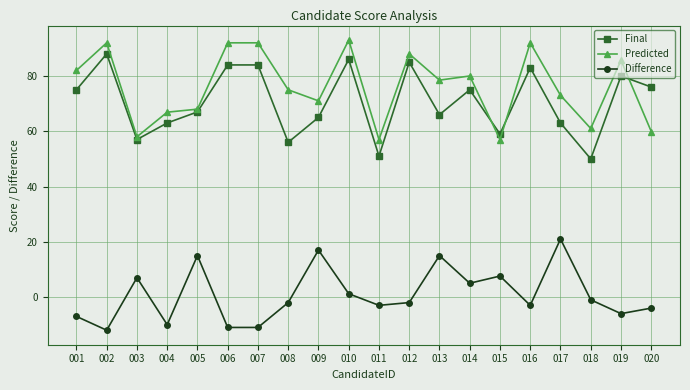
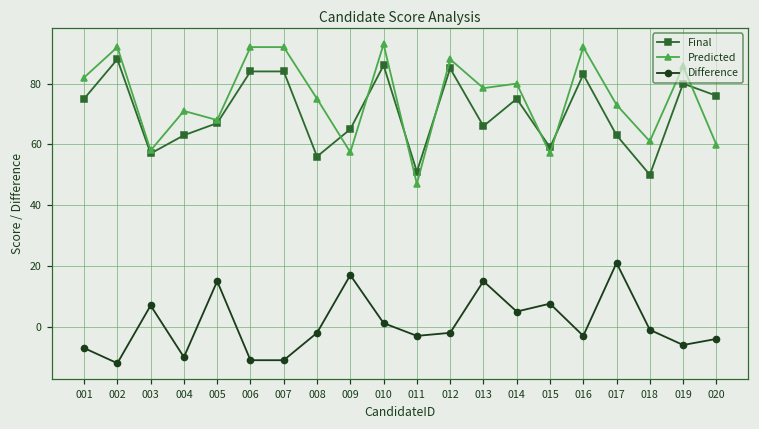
Predicted, 004: 67 -> 71
Predicted, 009: 71 -> 57
Predicted, 011: 57 -> 47
